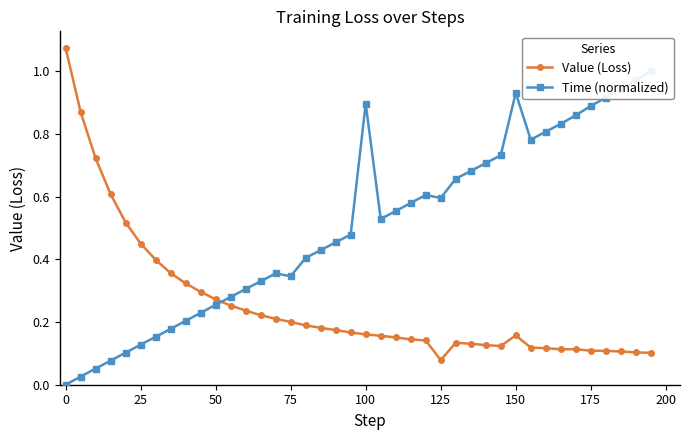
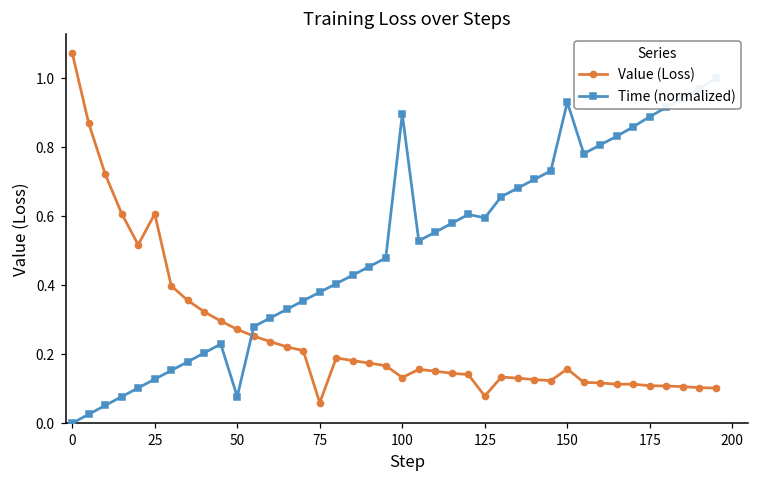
Value (Loss), 25: 0.45 -> 0.61
Time (normalized), 50: 0.25 -> 0.08
Value (Loss), 75: 0.20 -> 0.06
Time (normalized), 75: 0.35 -> 0.38
Value (Loss), 100: 0.16 -> 0.13
